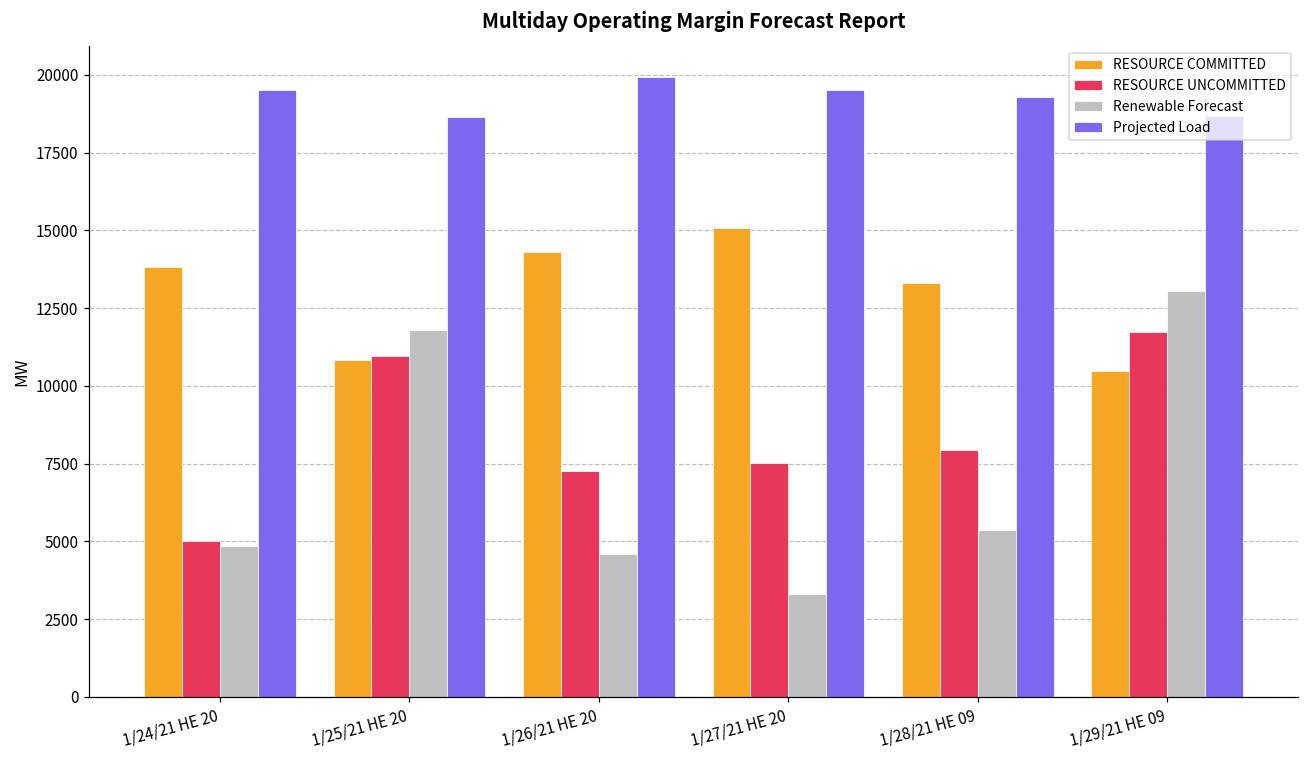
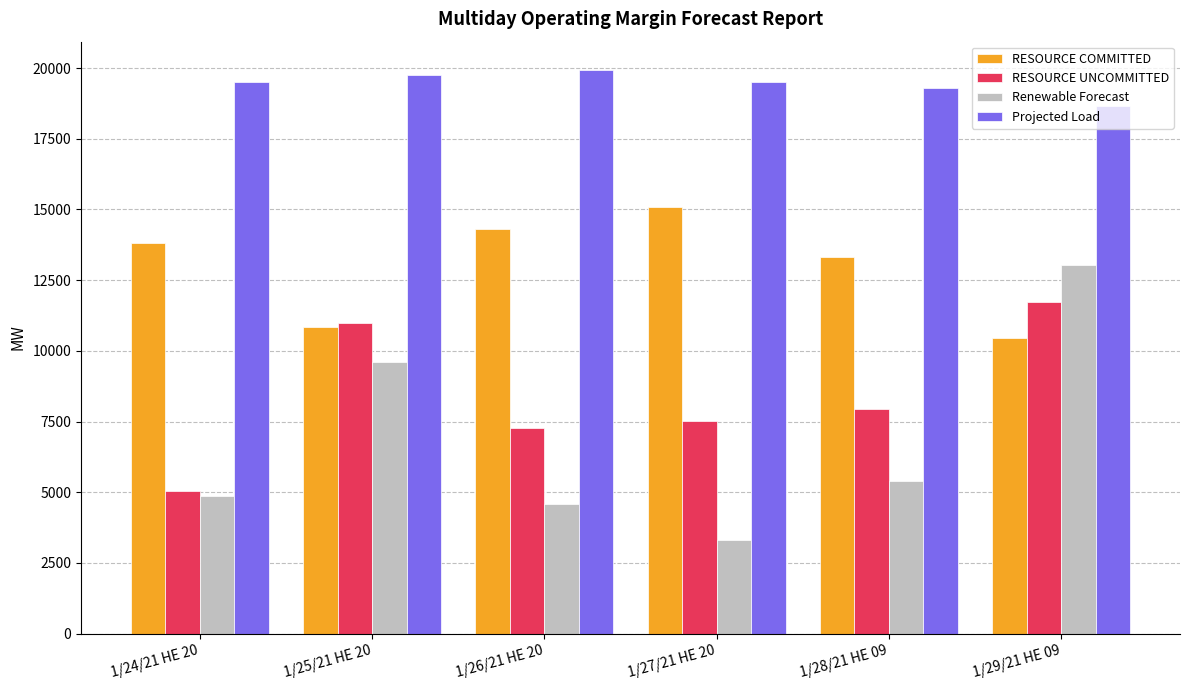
Renewable Forecast, 1/25/21 HE 20: 11800 -> 9600
Projected Load, 1/25/21 HE 20: 18600 -> 19700
